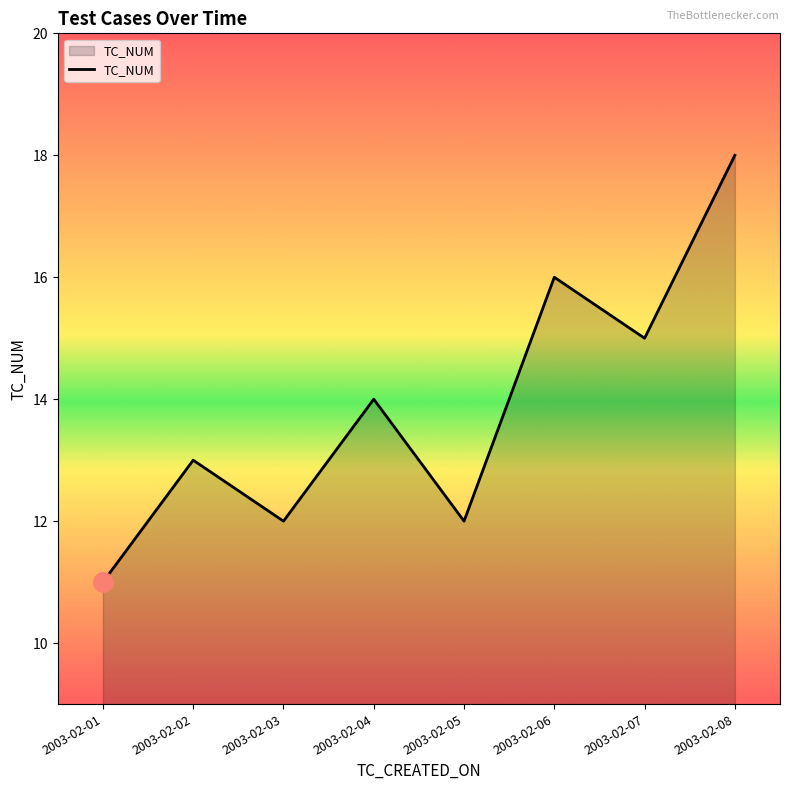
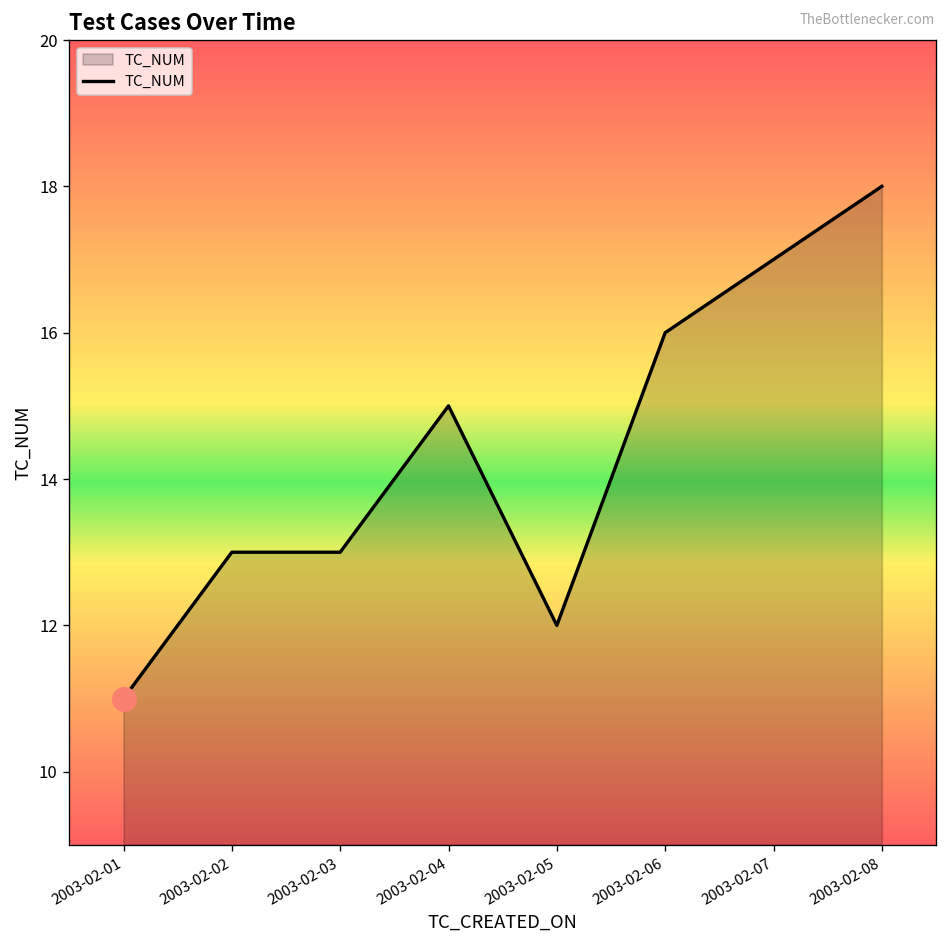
TC_NUM, 2003-02-03: 12 -> 13
TC_NUM, 2003-02-04: 14 -> 15
TC_NUM, 2003-02-07: 15 -> 17
